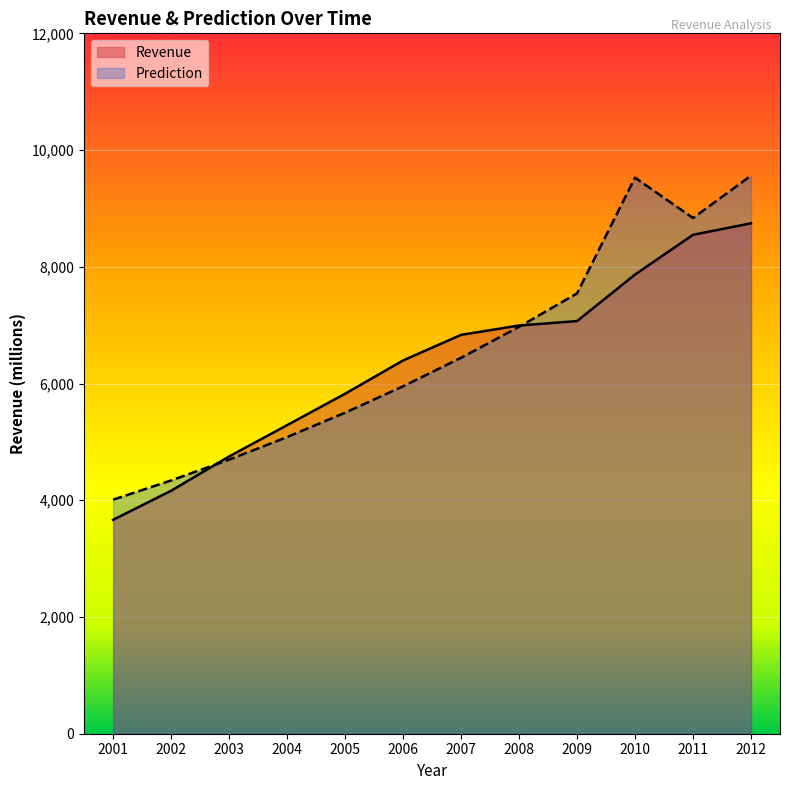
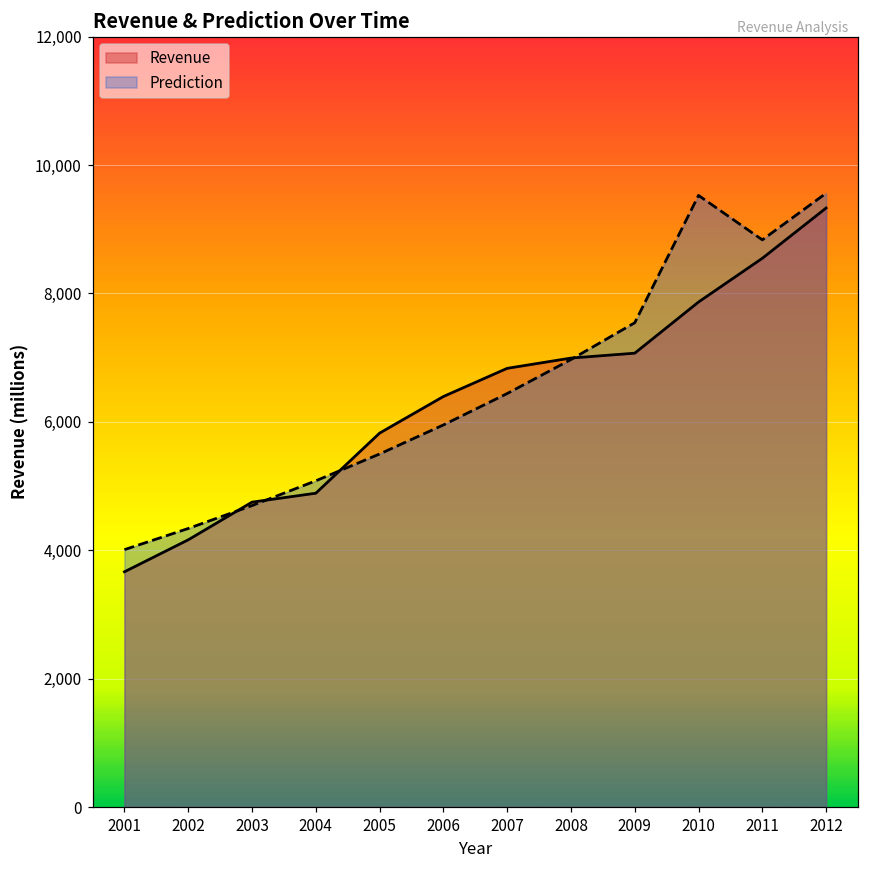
Revenue, 2004: 5,300 -> 4,900
Revenue, 2012: 8,700 -> 9,300
